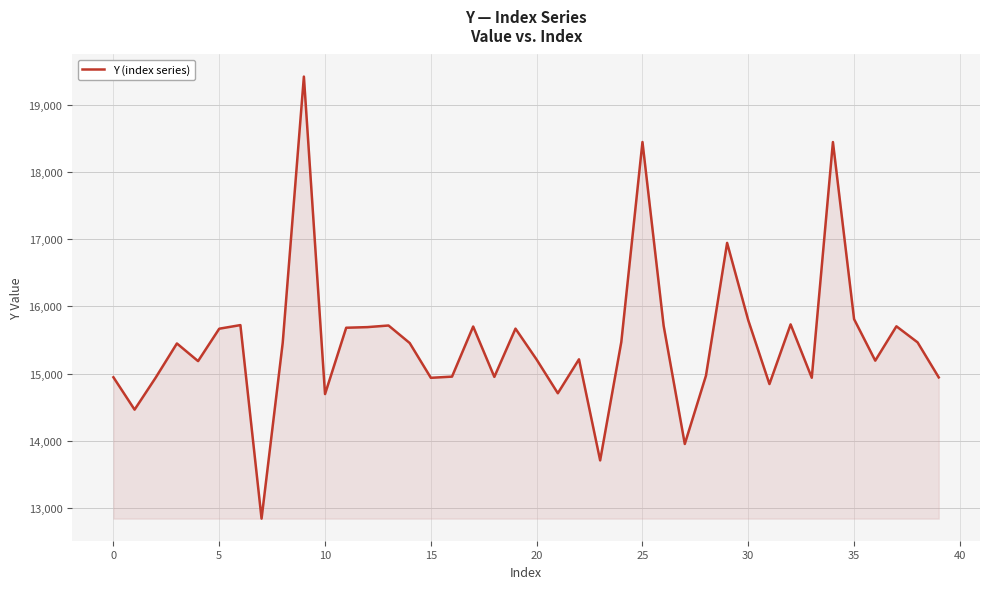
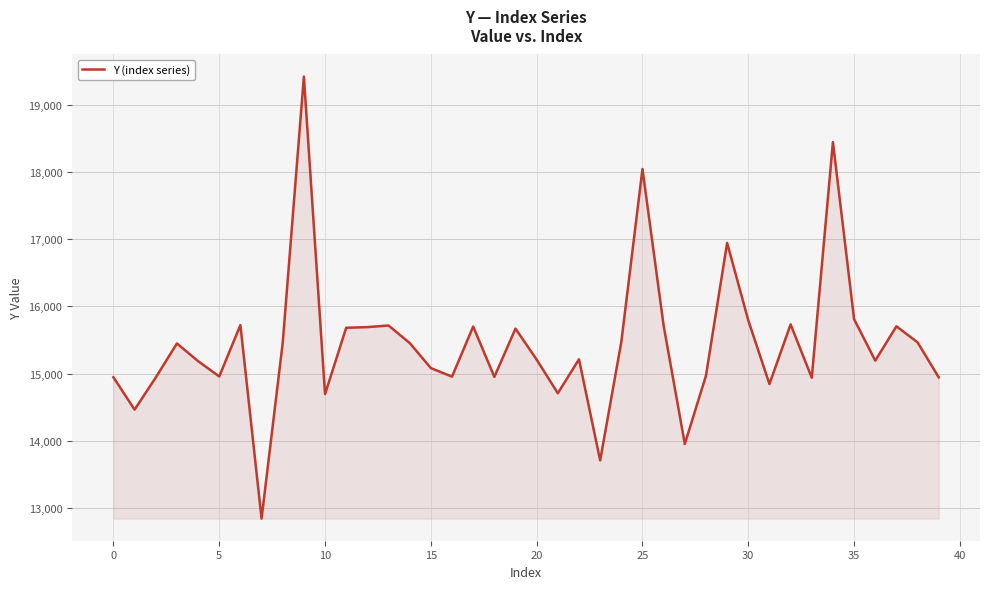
5: 15,700 -> 15,000
15: 14,900 -> 15,100
25: 18,400 -> 18,000
